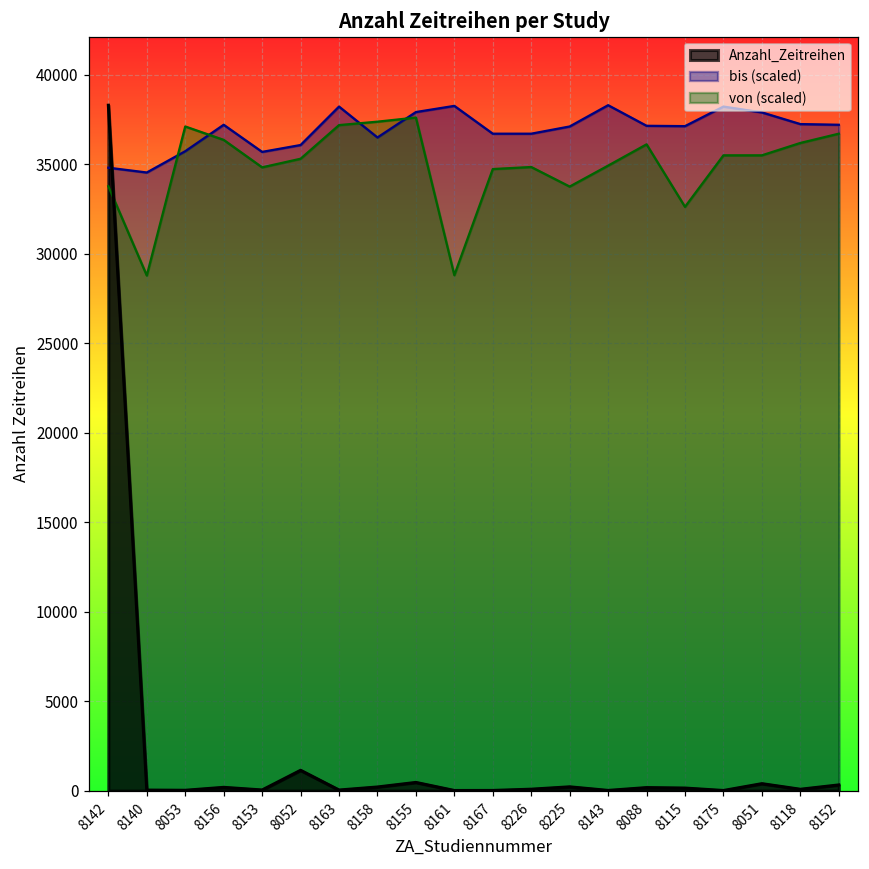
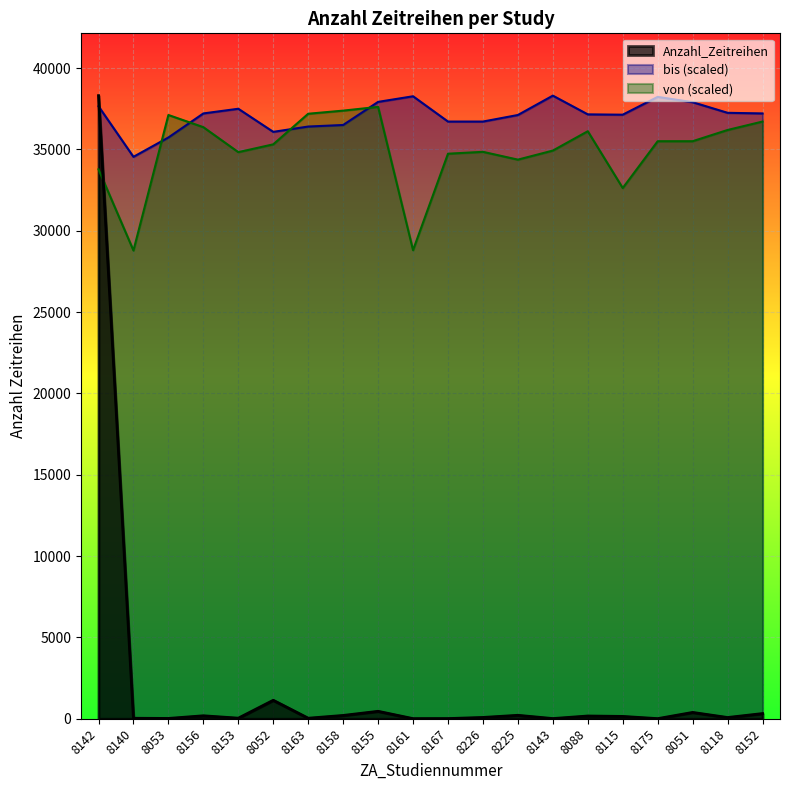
bis (scaled), 8142: 34800 -> 37700
bis (scaled), 8153: 35700 -> 37500
bis (scaled), 8163: 38200 -> 36400
von (scaled), 8225: 33800 -> 34400
